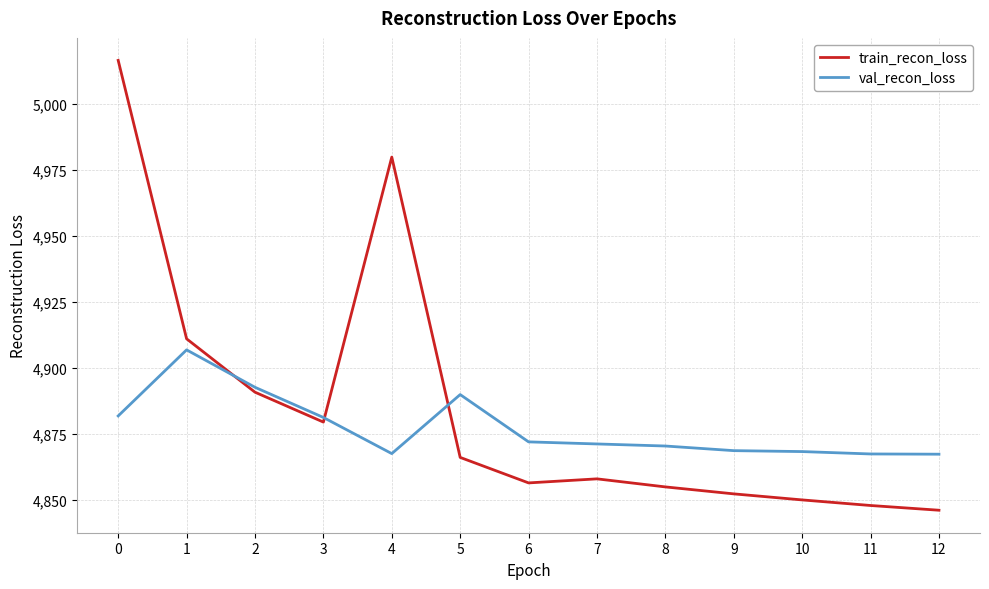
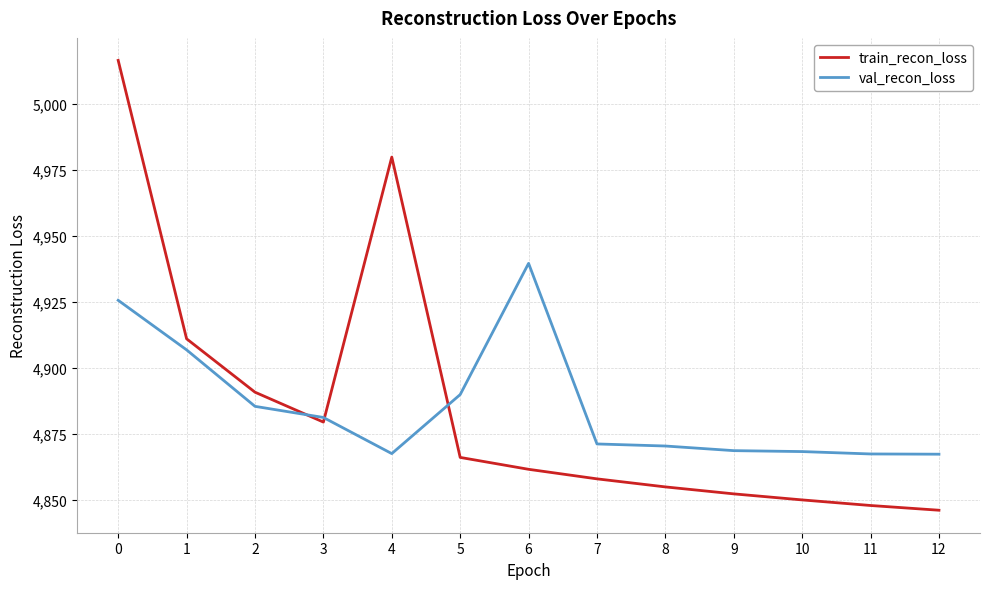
val_recon_loss, 0: 4,882 -> 4,926
val_recon_loss, 2: 4,893 -> 4,886
train_recon_loss, 6: 4,857 -> 4,862
val_recon_loss, 6: 4,872 -> 4,940
